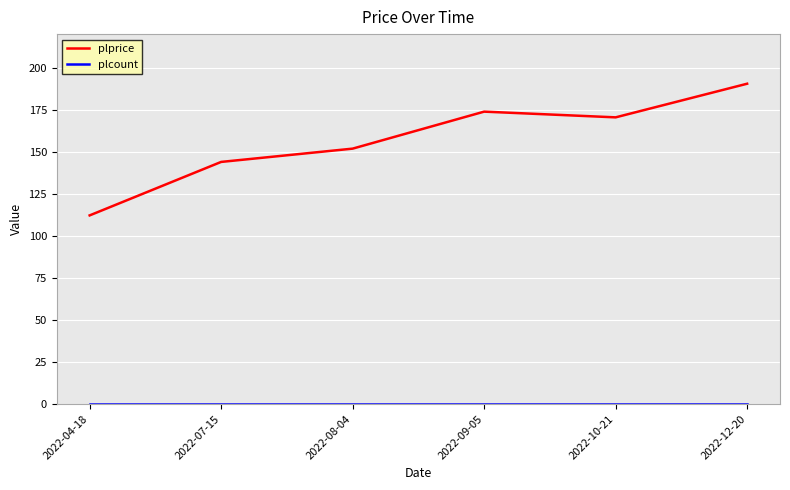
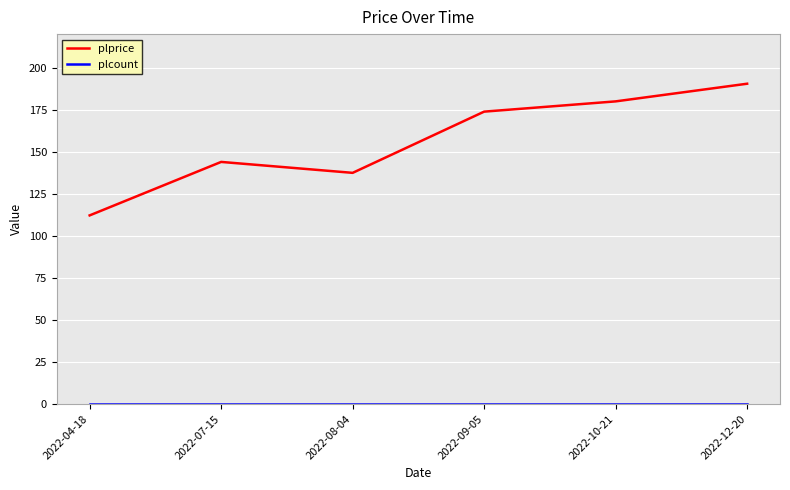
plprice, 2022-08-04: 152 -> 138
plprice, 2022-10-21: 171 -> 180
